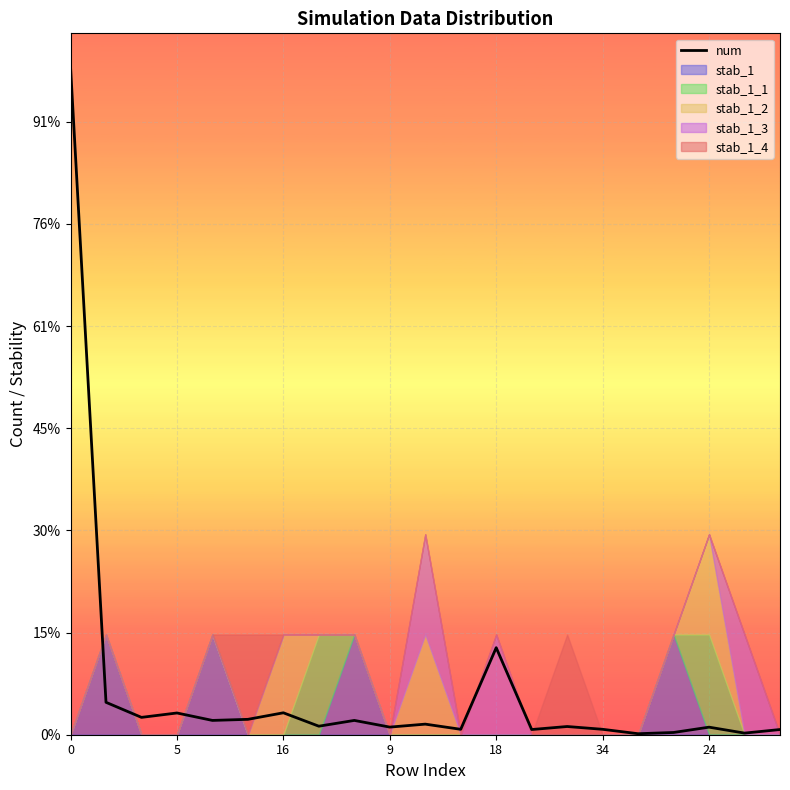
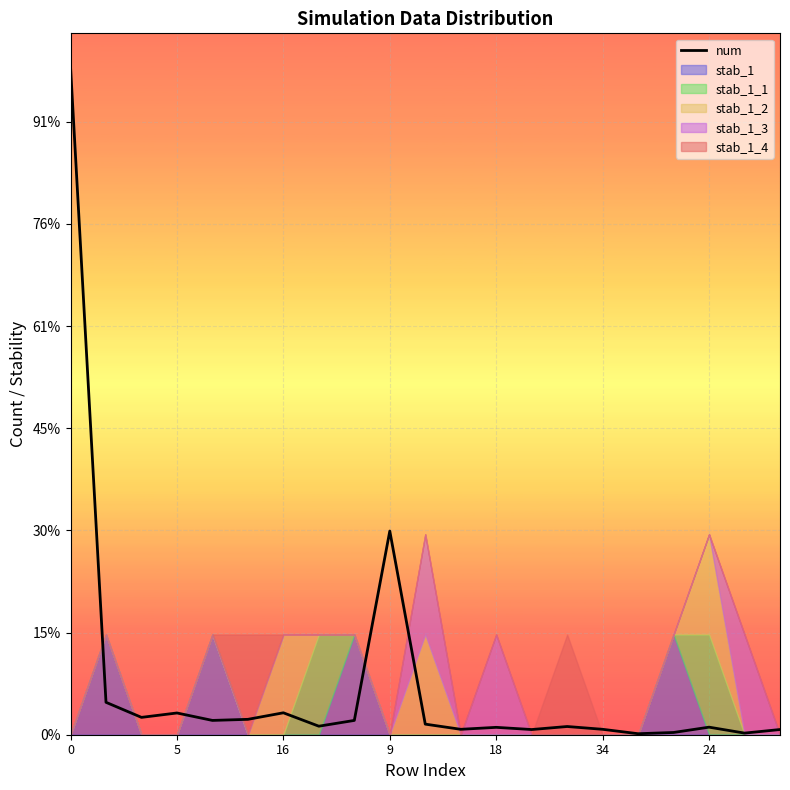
num, 9: 1% -> 30%
num, 18: 13% -> 1%
